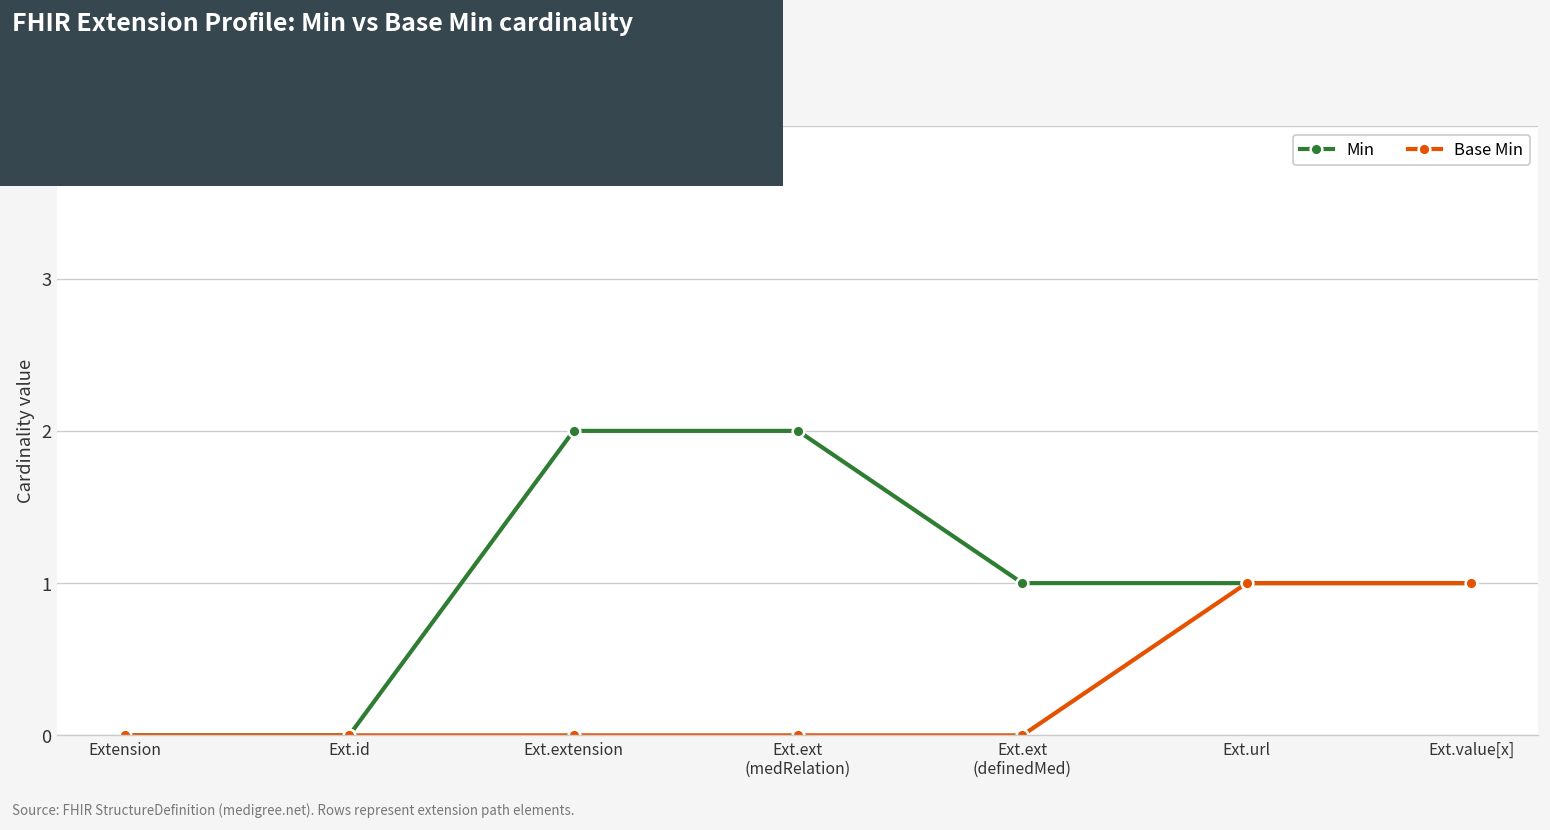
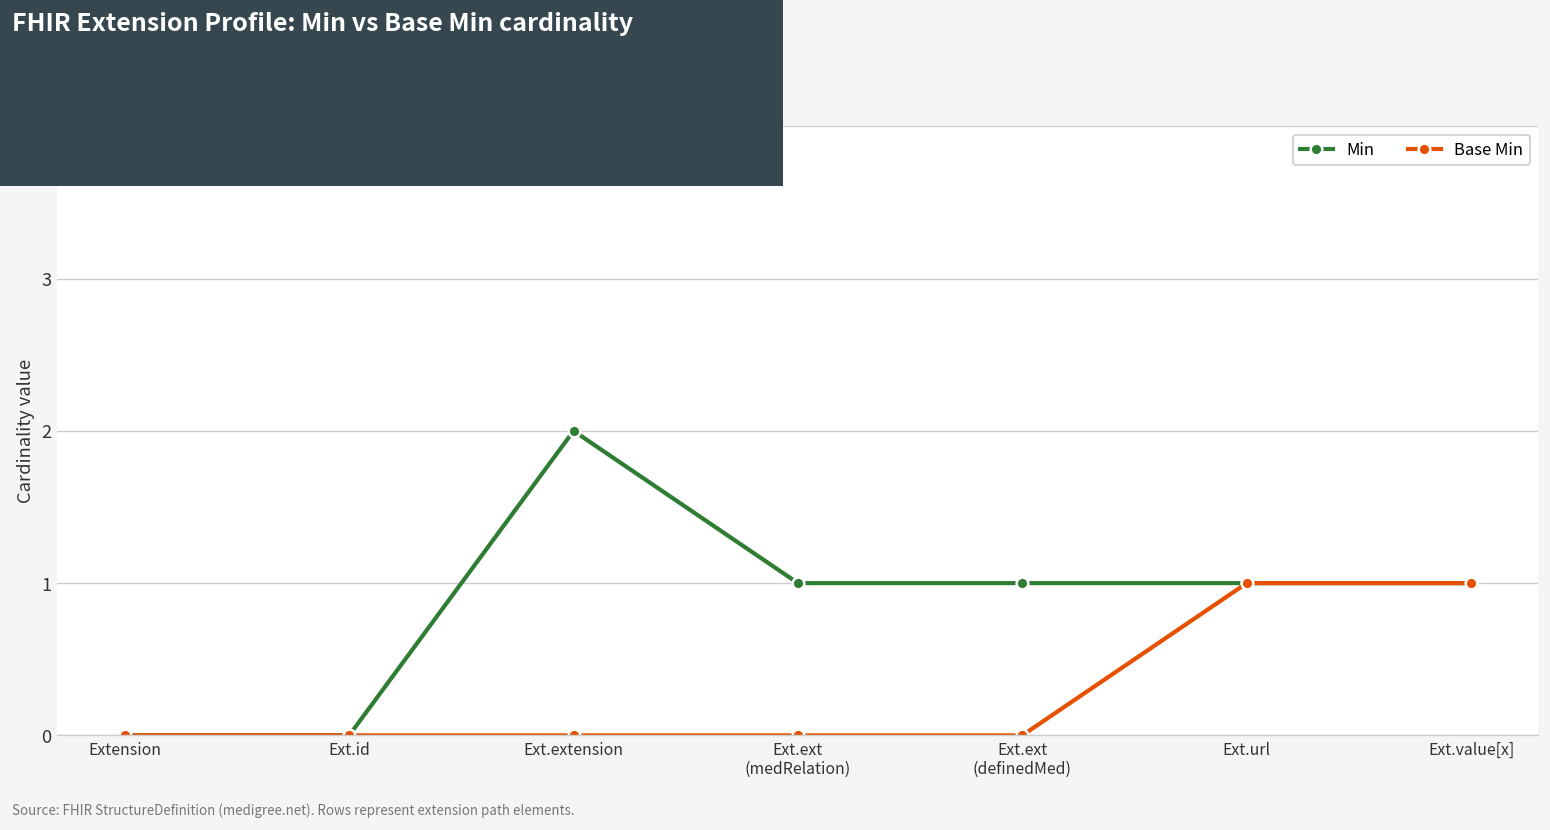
Min, Ext.ext (medRelation): 2 -> 1
